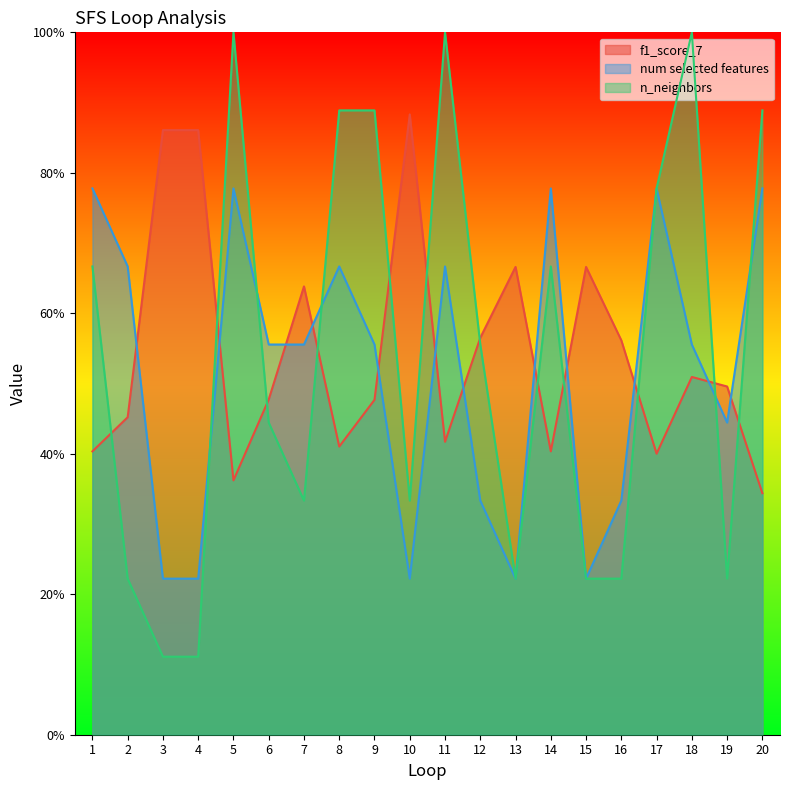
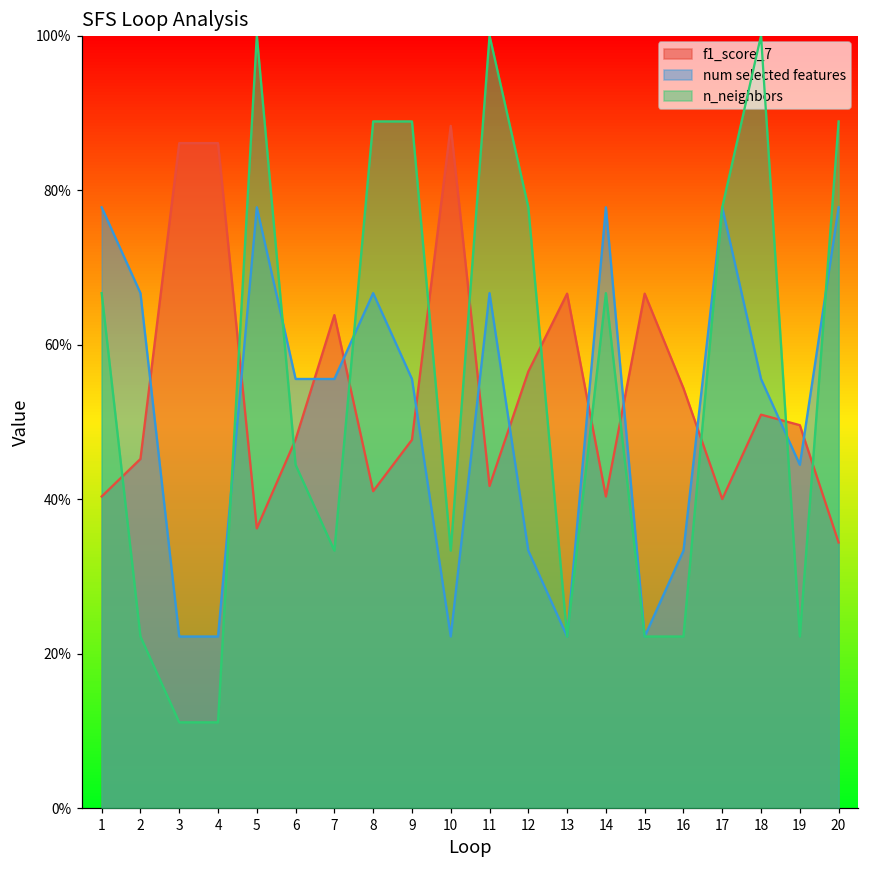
n_neighbors, 12: 56% -> 78%
f1_score_7, 16: 56% -> 54%
